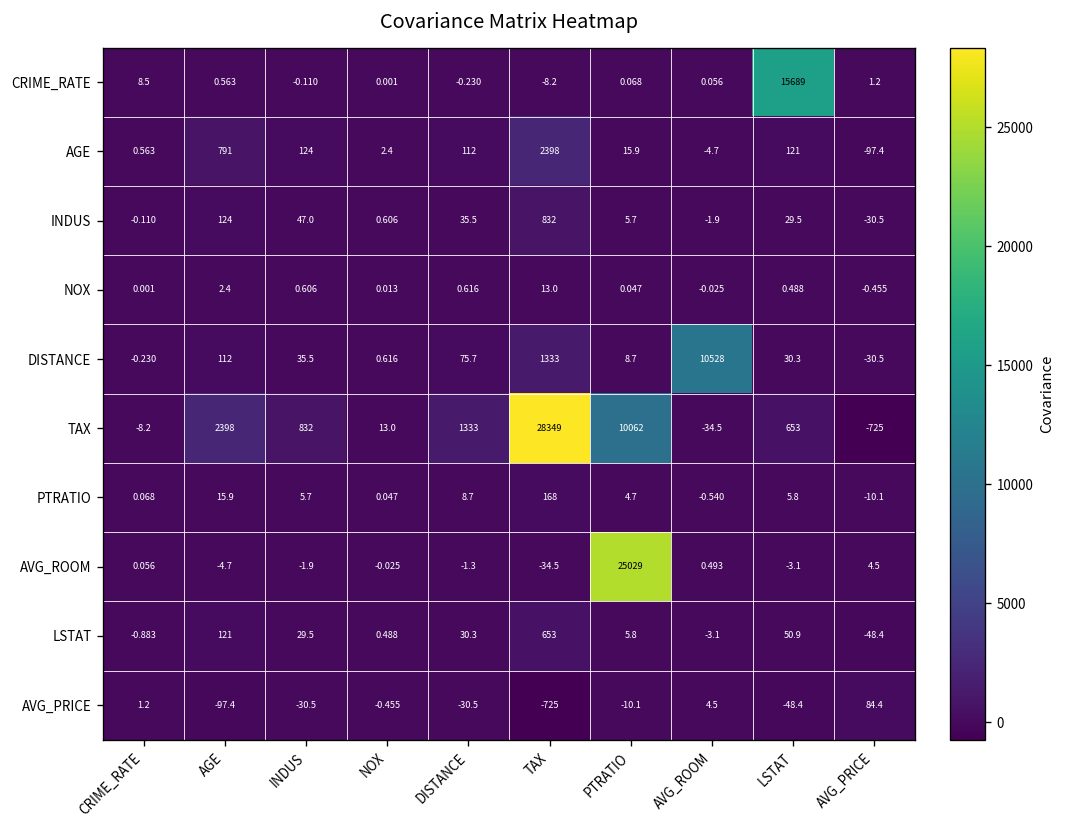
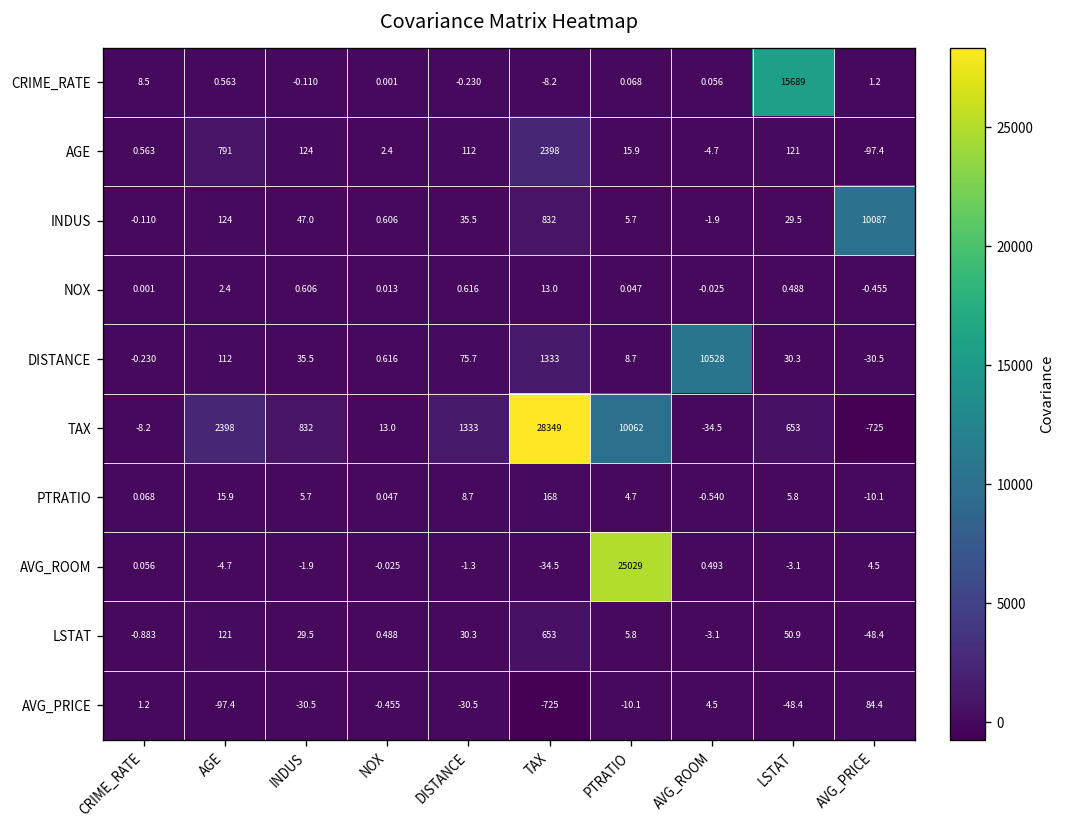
INDUS, AVG_PRICE: -30.5 -> 10087
